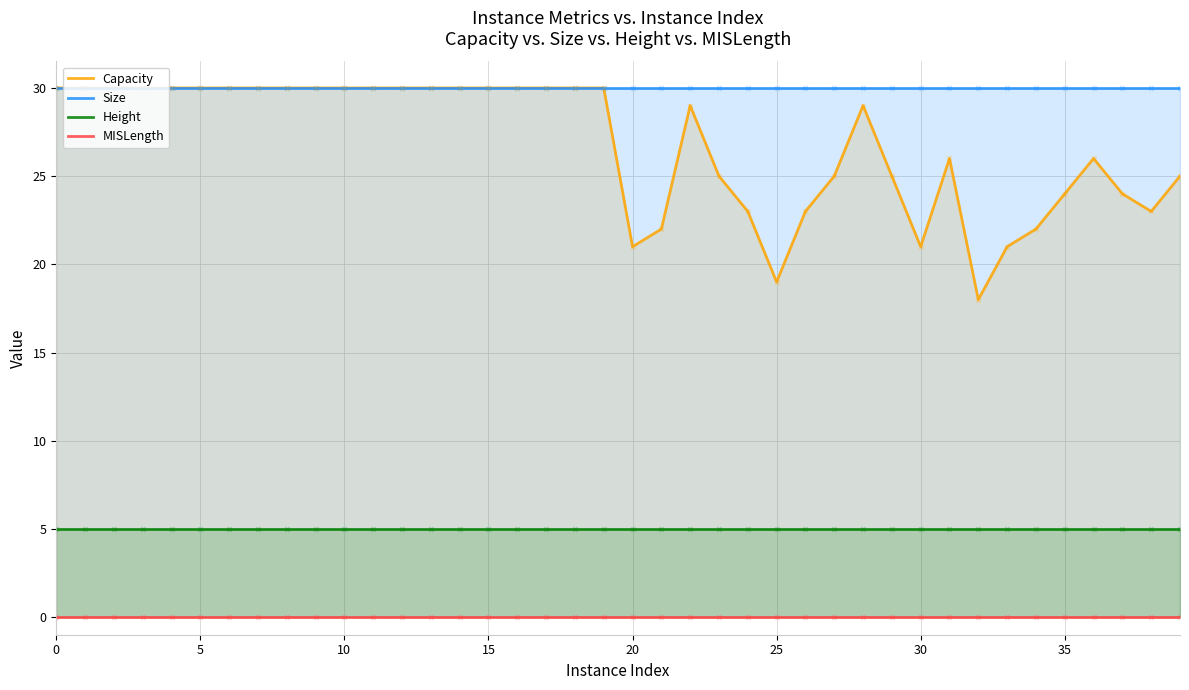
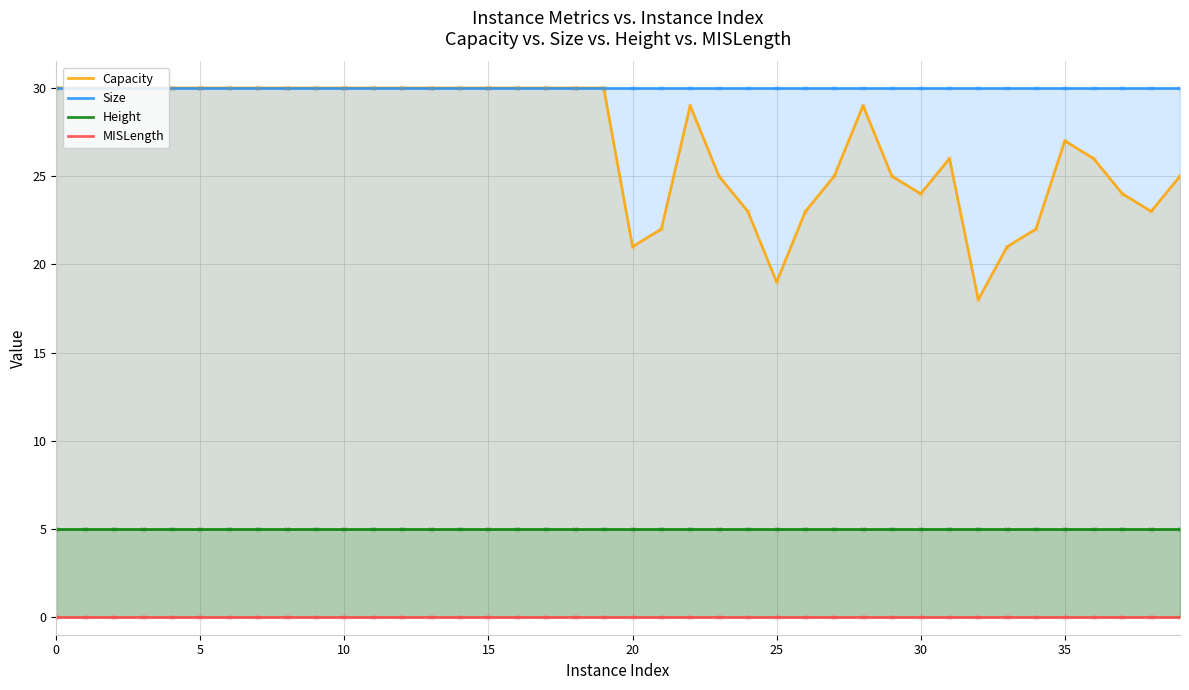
Capacity, 30: 21 -> 24
Capacity, 35: 24 -> 27
